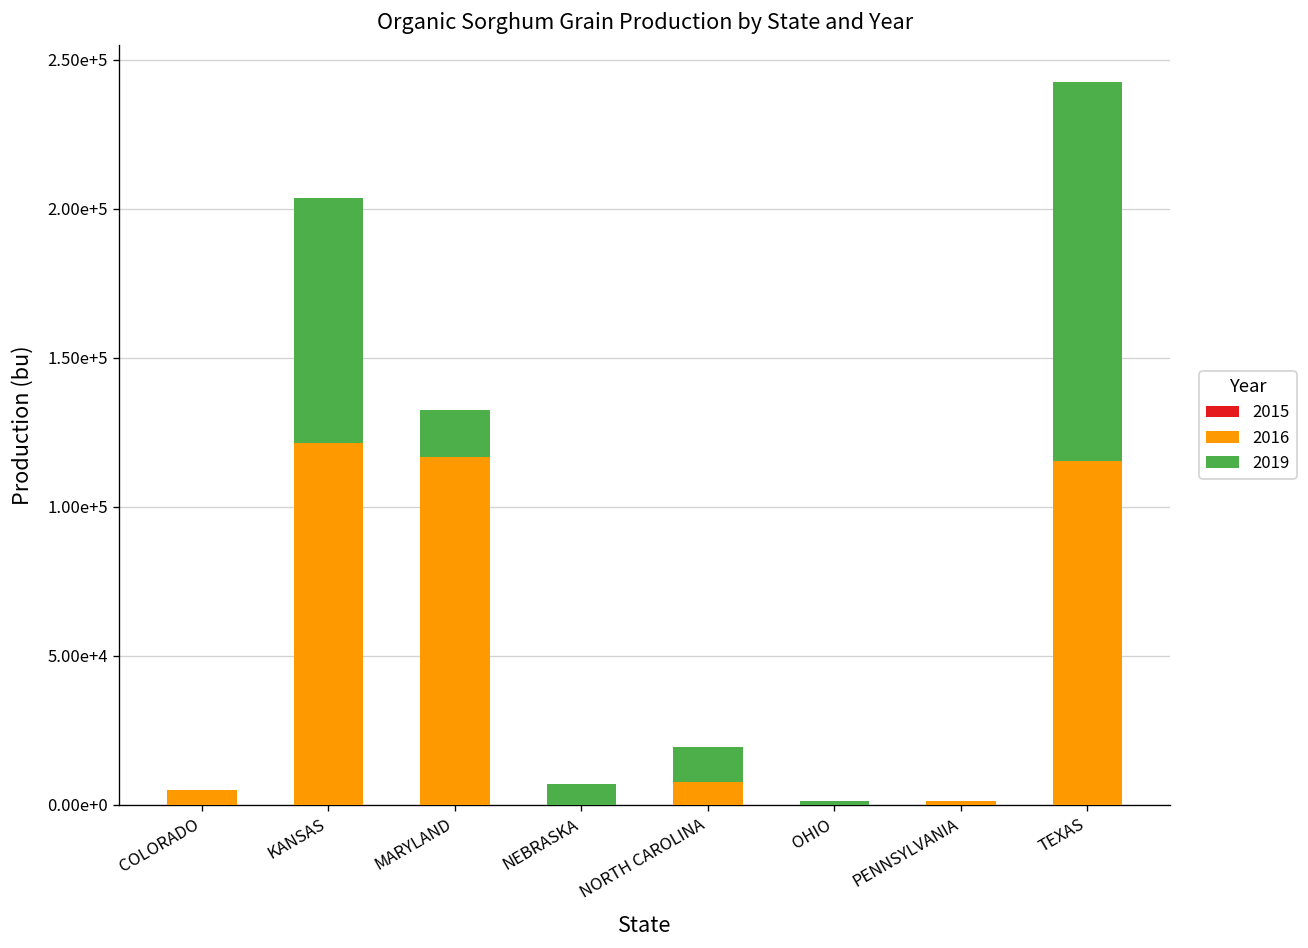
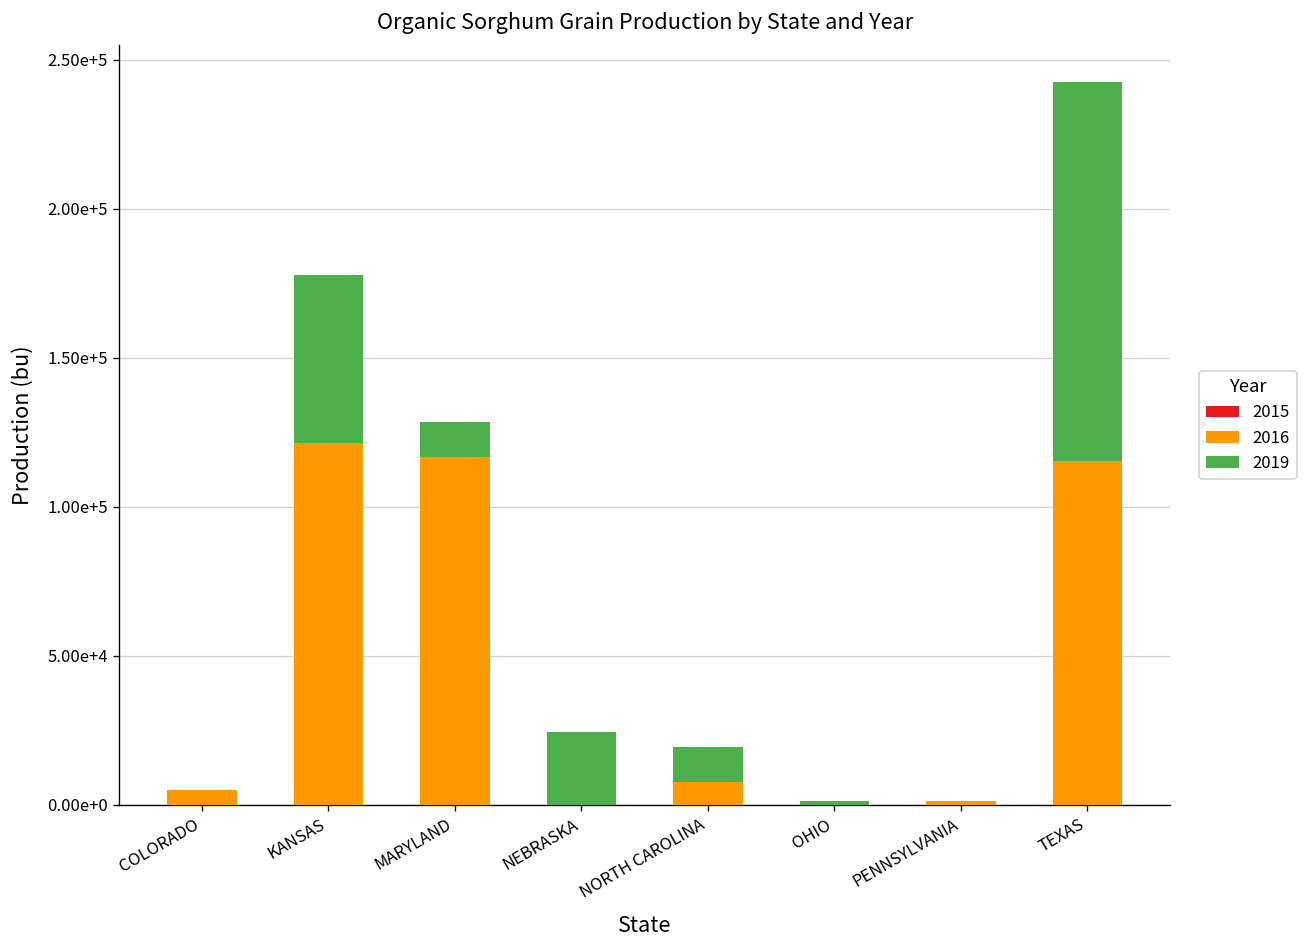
2019, KANSAS: 82000 -> 56000
2019, MARYLAND: 16000 -> 12000
2019, NEBRASKA: 7000 -> 24000
